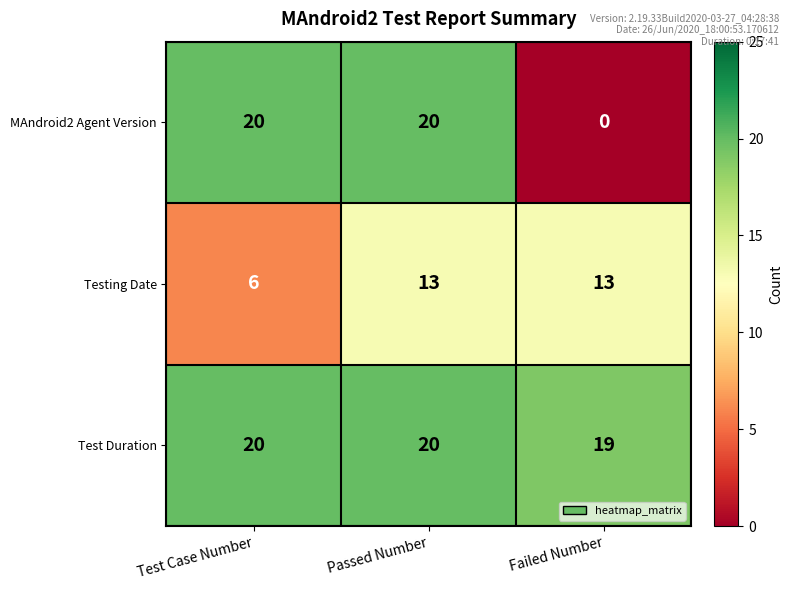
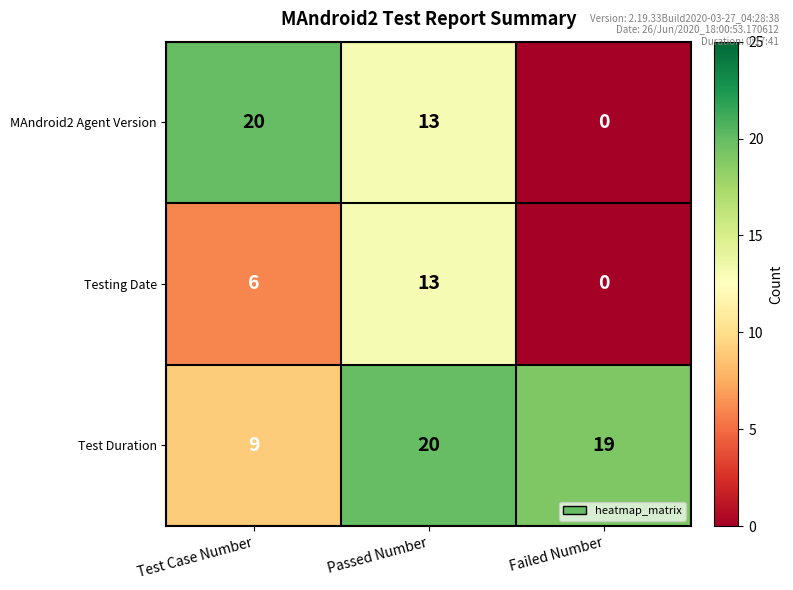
MAndroid2 Agent Version, Passed Number: 20 -> 13
Testing Date, Failed Number: 13 -> 0
Test Duration, Test Case Number: 20 -> 9
